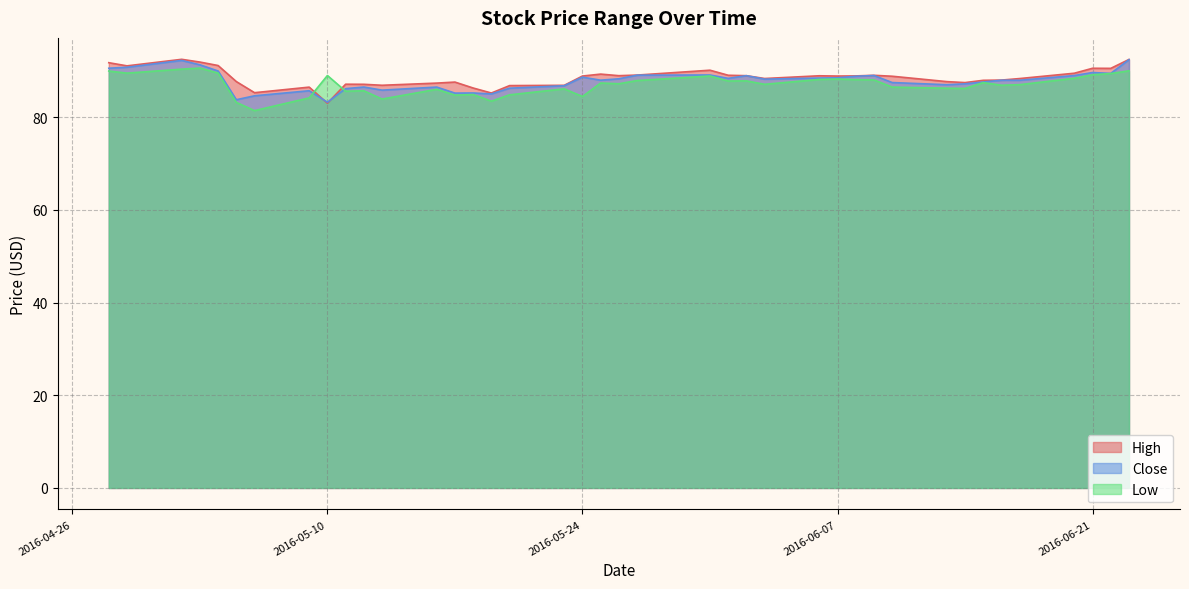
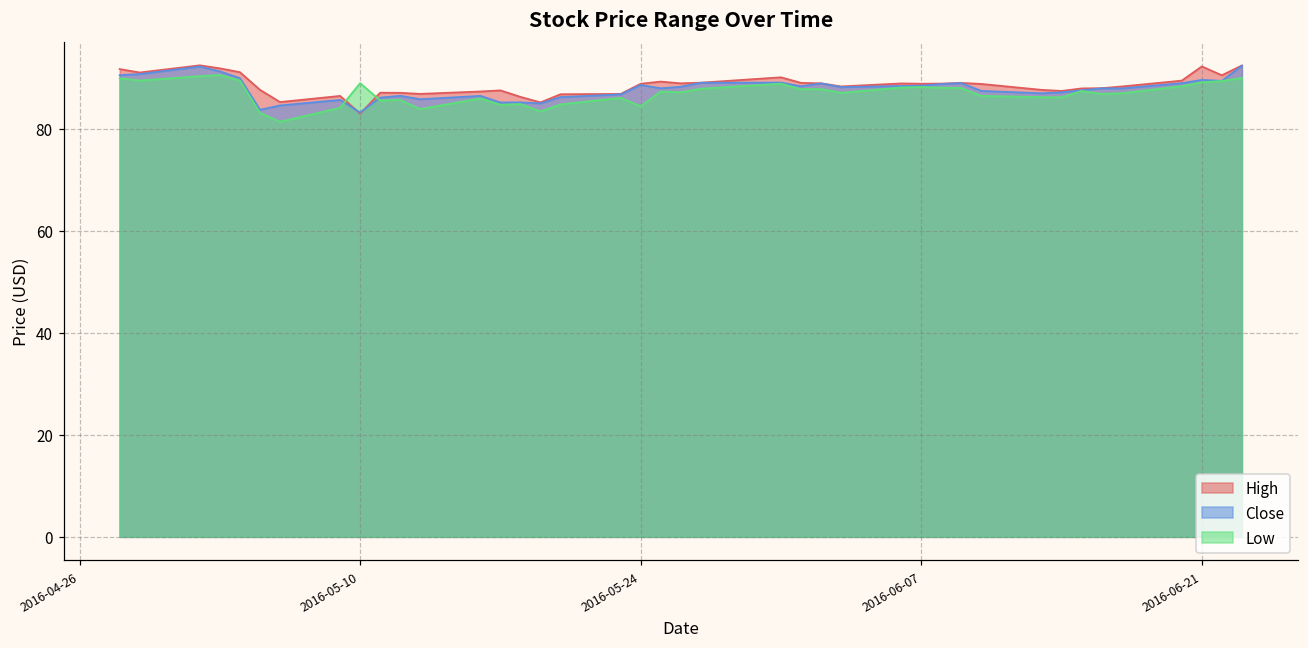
High, 2016-06-21: 91 -> 92
